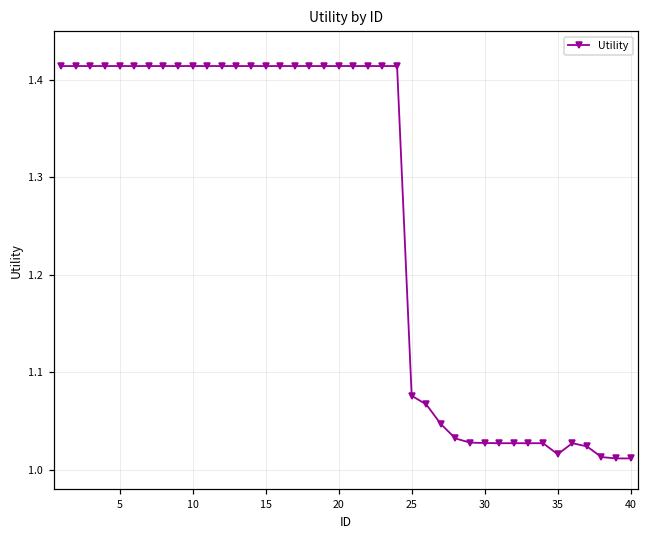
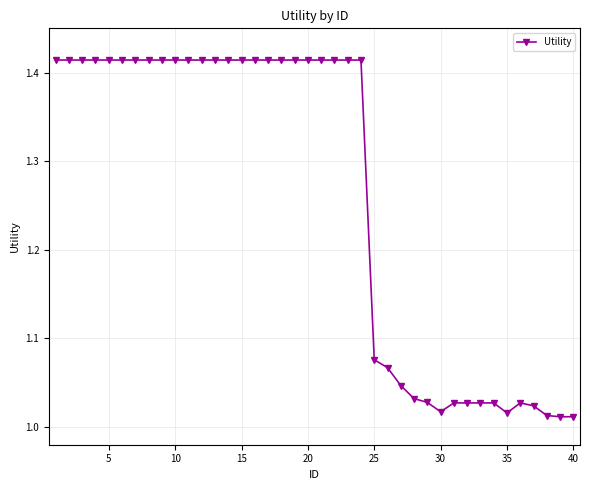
30: 1.03 -> 1.02
